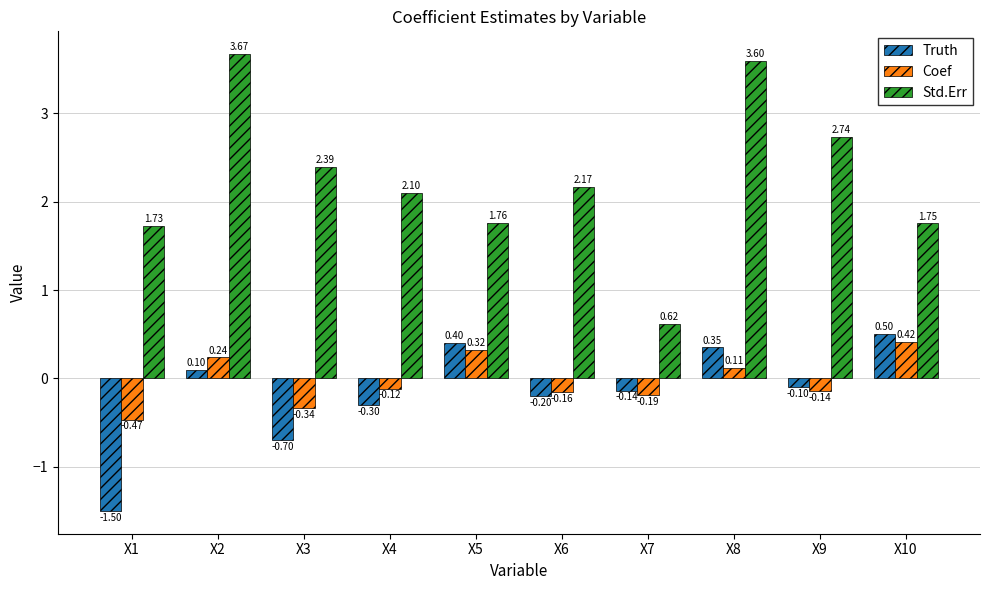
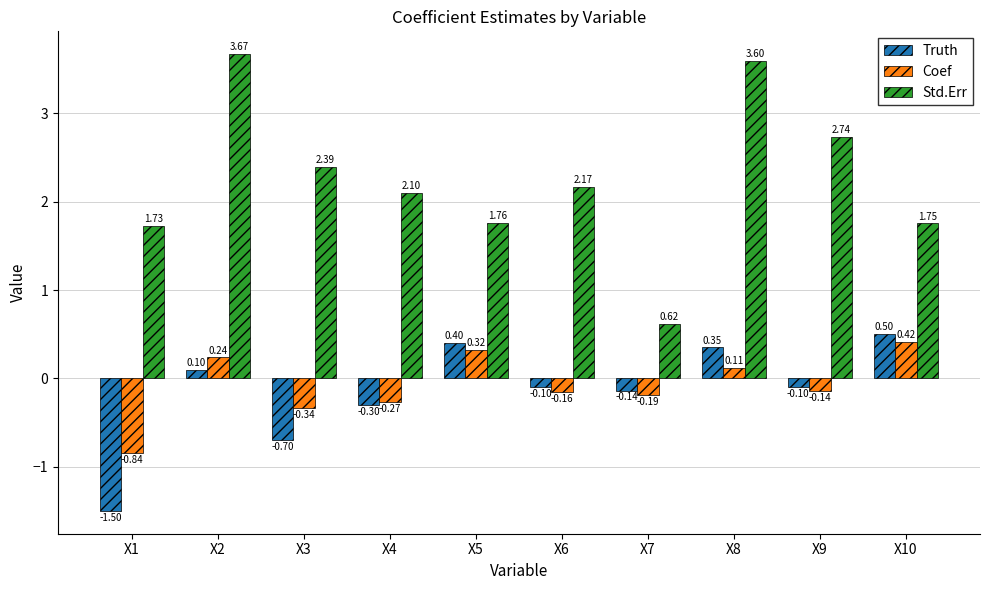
Coef, X1: -0.47 -> -0.84
Coef, X4: -0.12 -> -0.27
Truth, X6: -0.20 -> -0.10
